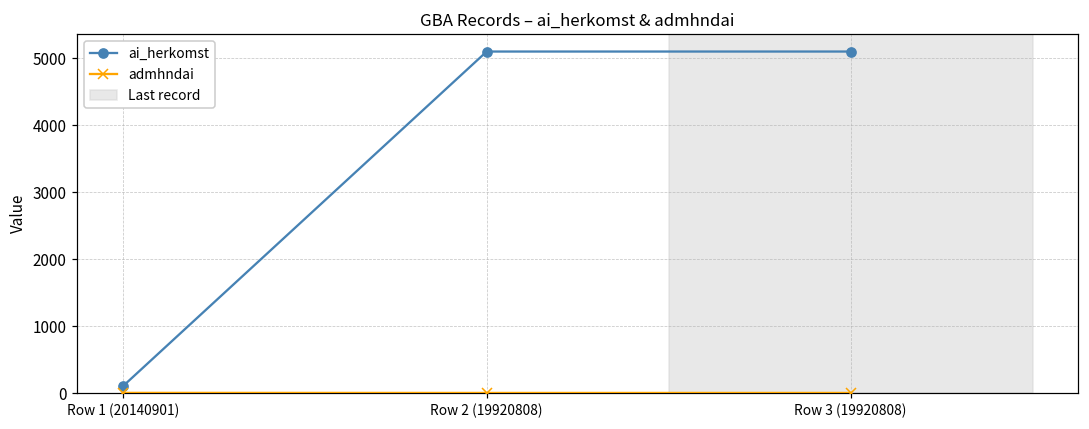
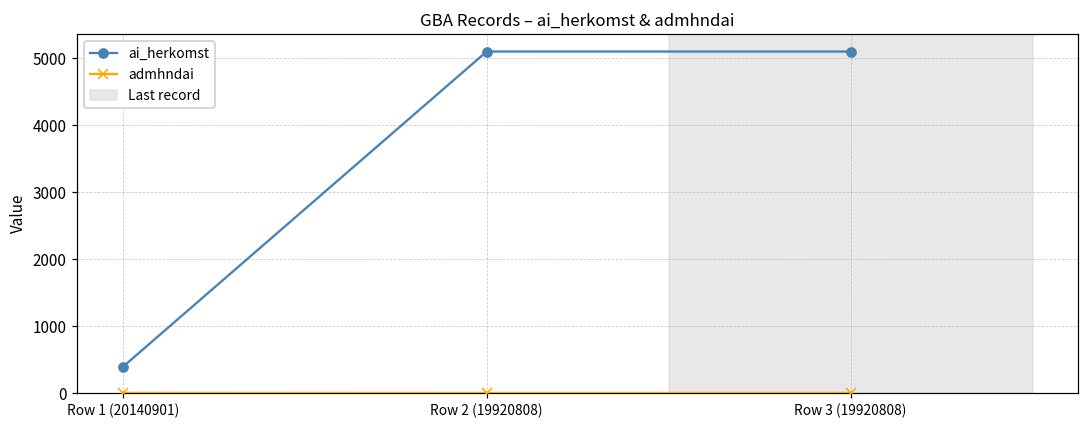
ai_herkomst, Row 1 (20140901): 100 -> 400
